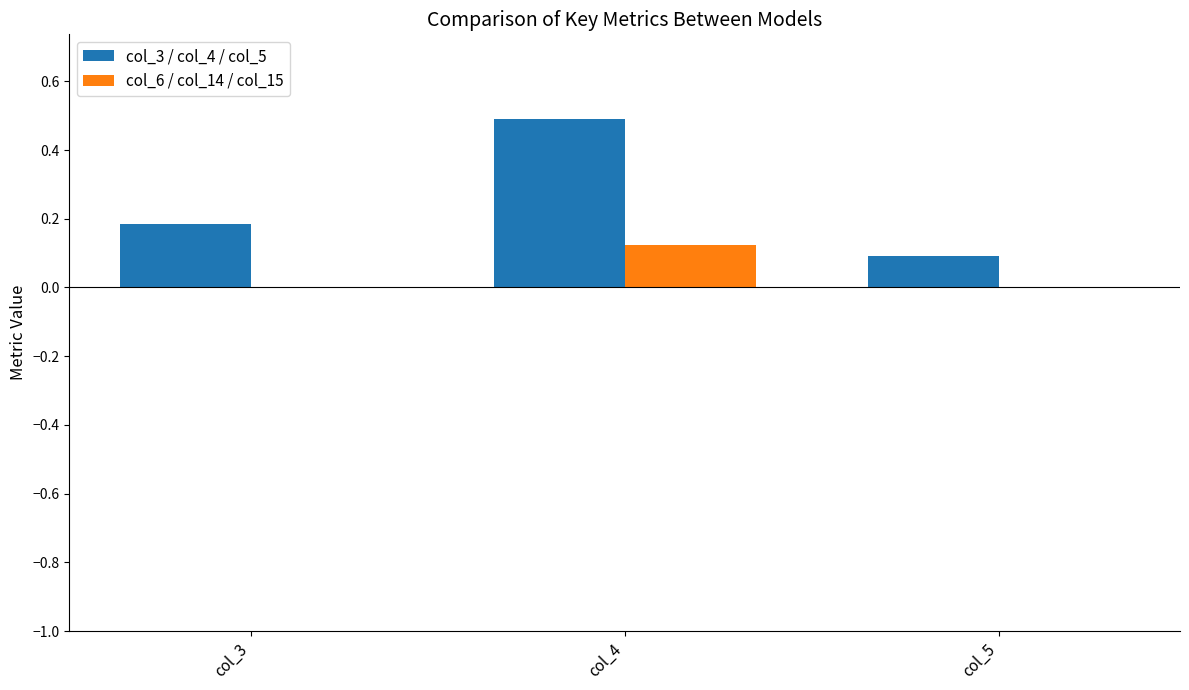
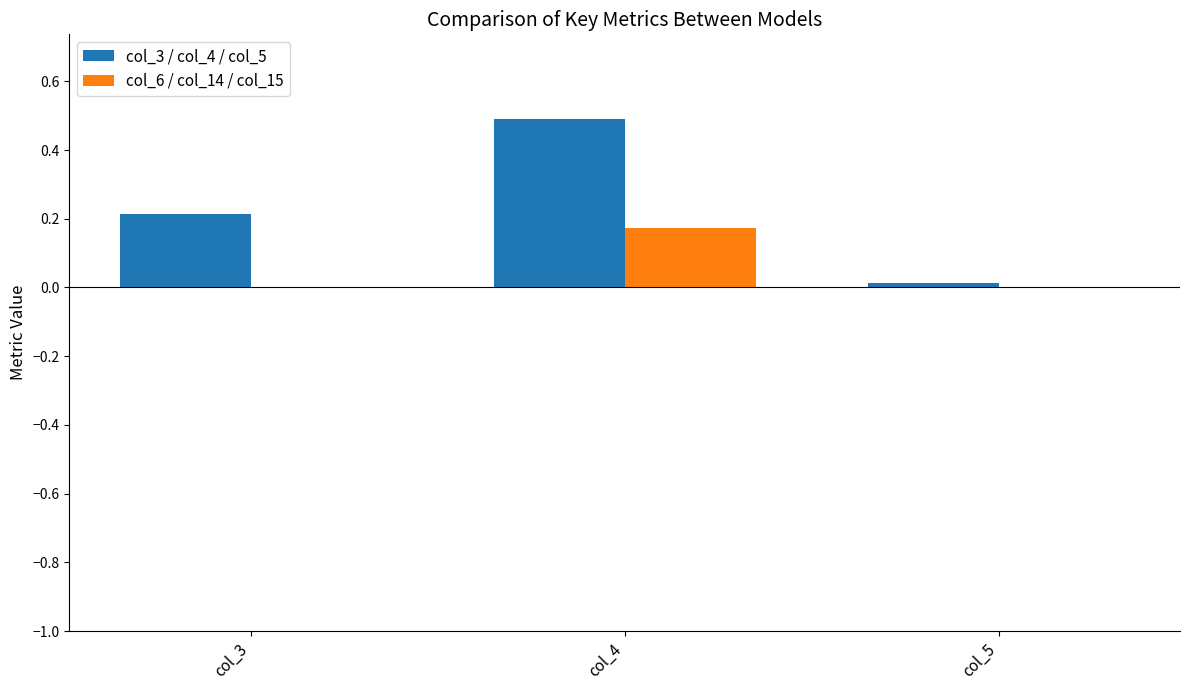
col_3 / col_4 / col_5, col_3: 0.18 -> 0.21
col_6 / col_14 / col_15, col_4: 0.13 -> 0.17
col_3 / col_4 / col_5, col_5: 0.09 -> 0.01
